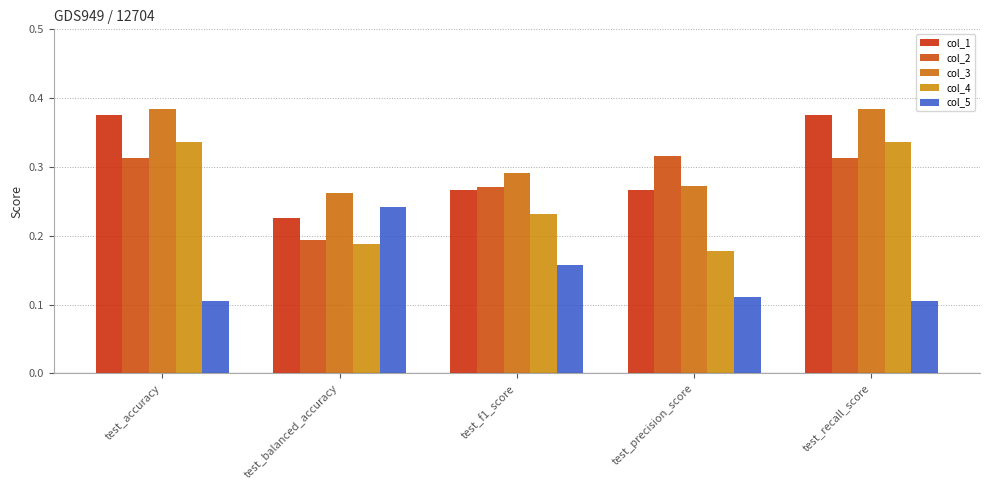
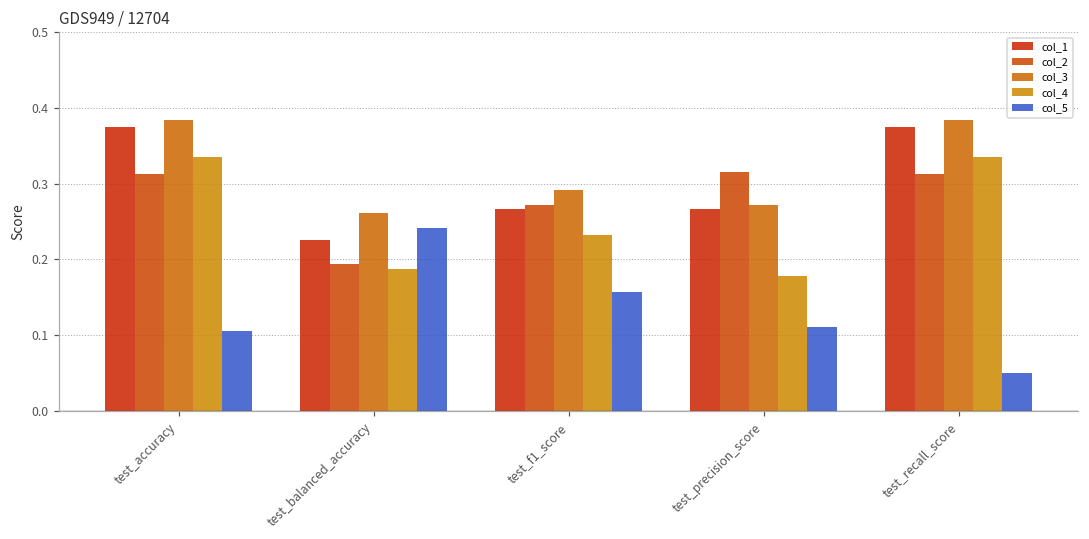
col_5, test_recall_score: 0.10 -> 0.05
